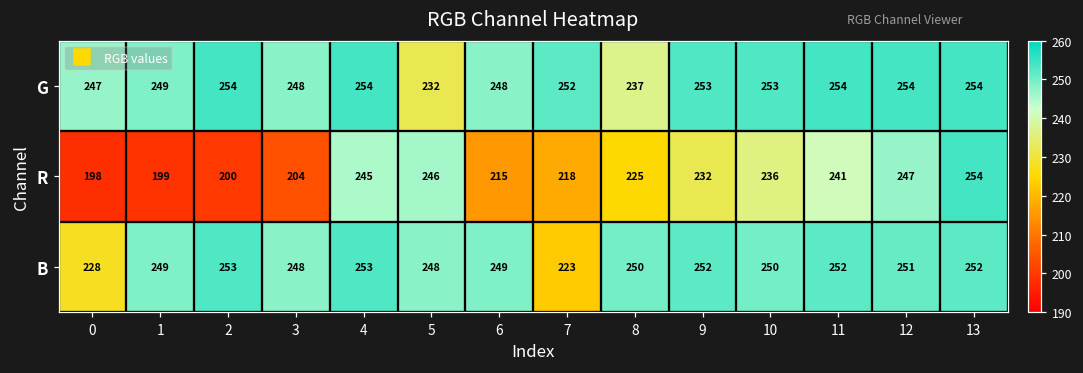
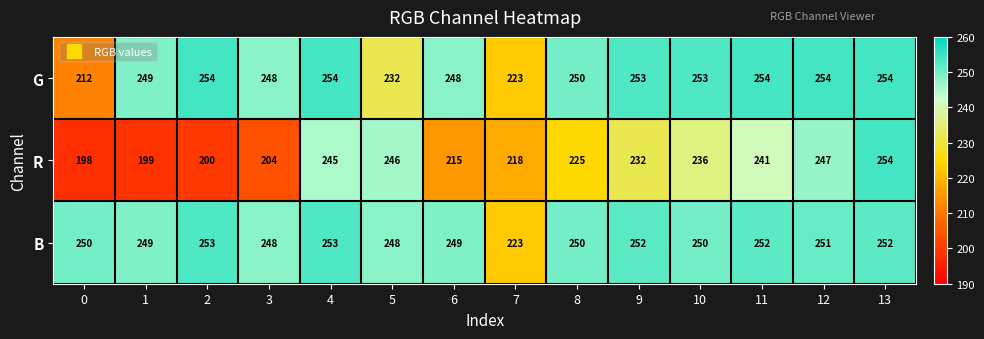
G, 0: 247 -> 212
G, 7: 252 -> 223
G, 8: 237 -> 250
B, 0: 228 -> 250
